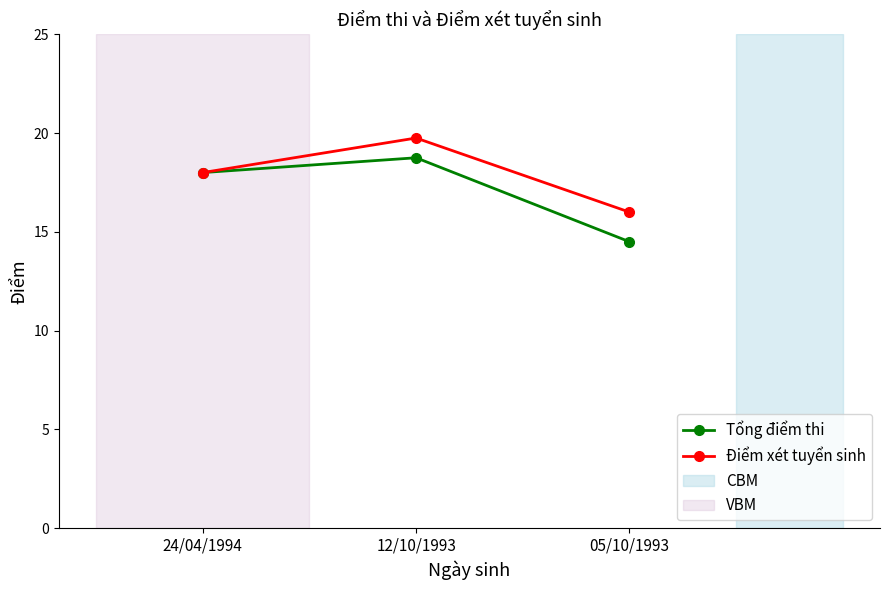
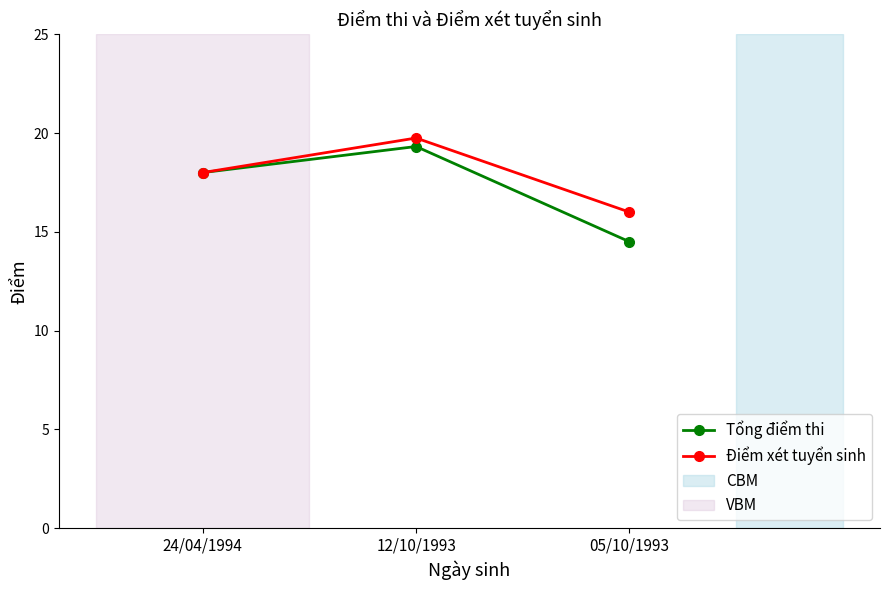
Tổng điểm thi, 12/10/1993: 18.8 -> 19.3
